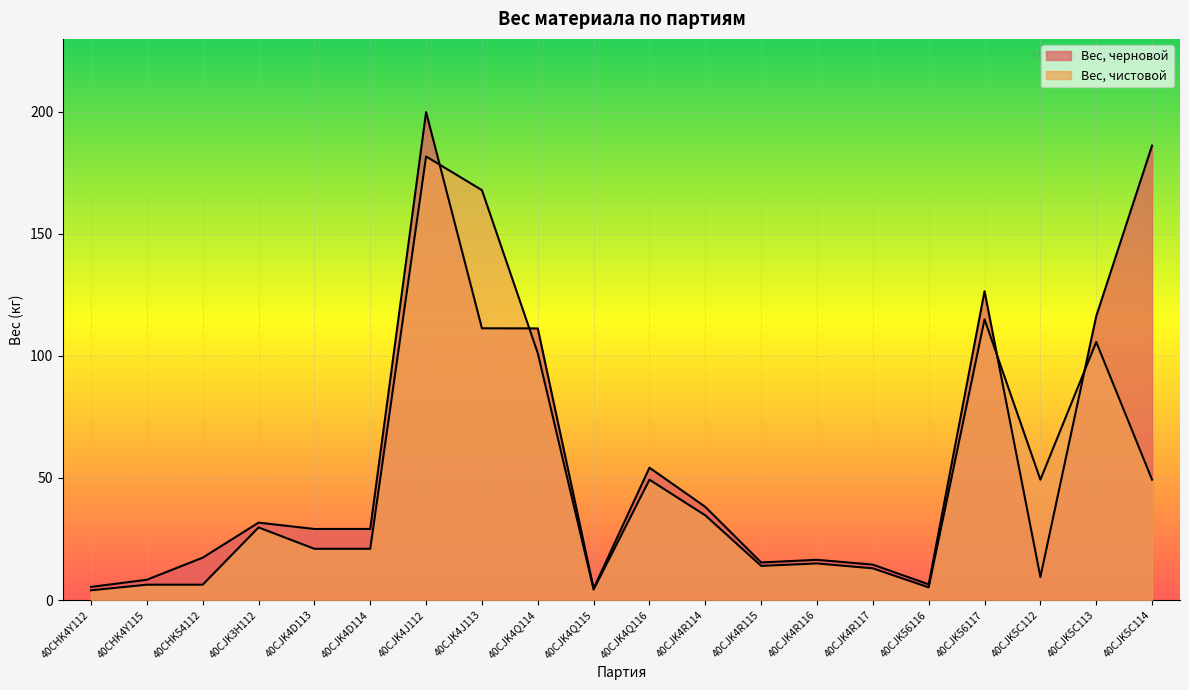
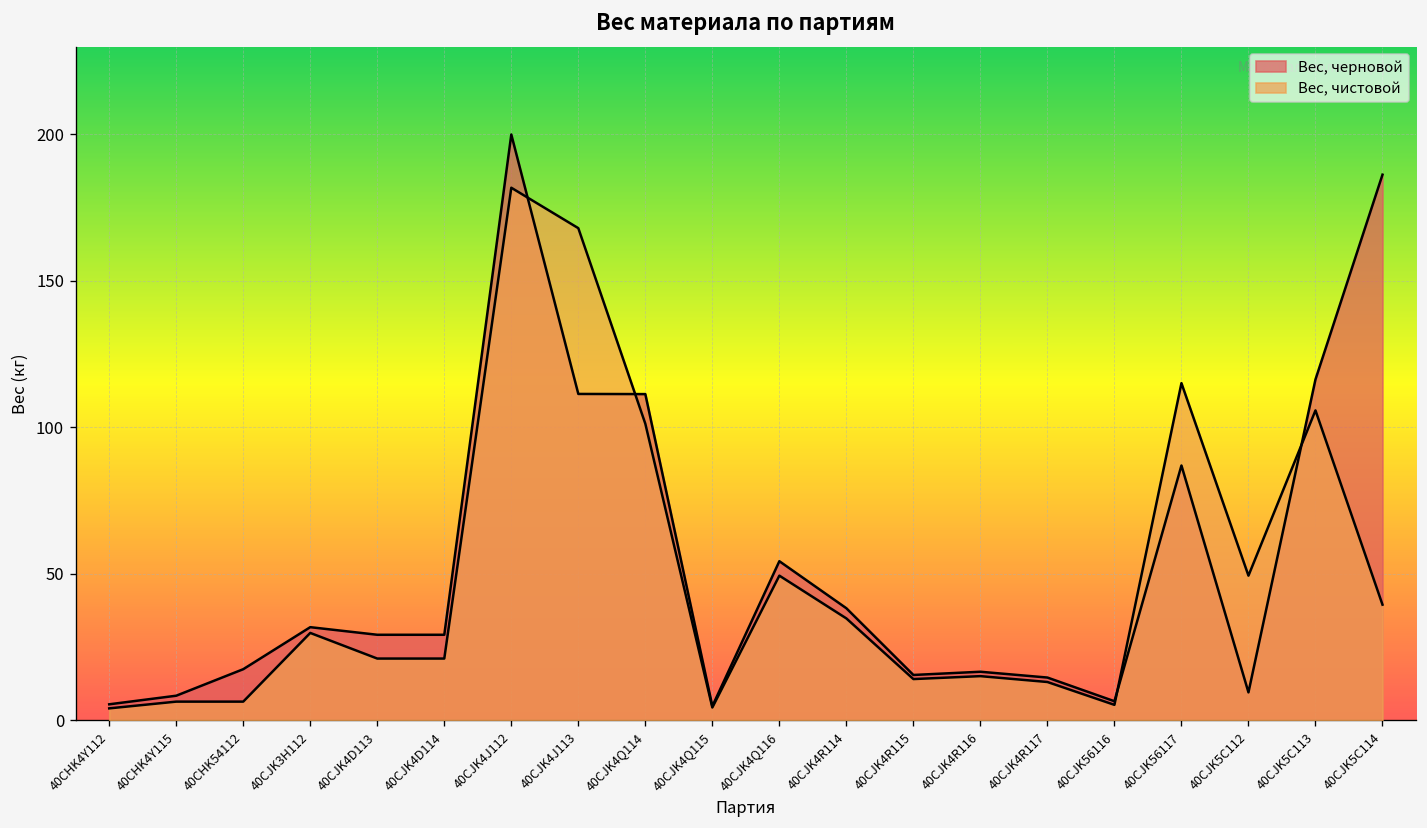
Вес, черновой, 40CJK56117: 127 -> 87
Вес, чистовой, 40CJK5C114: 49 -> 39
